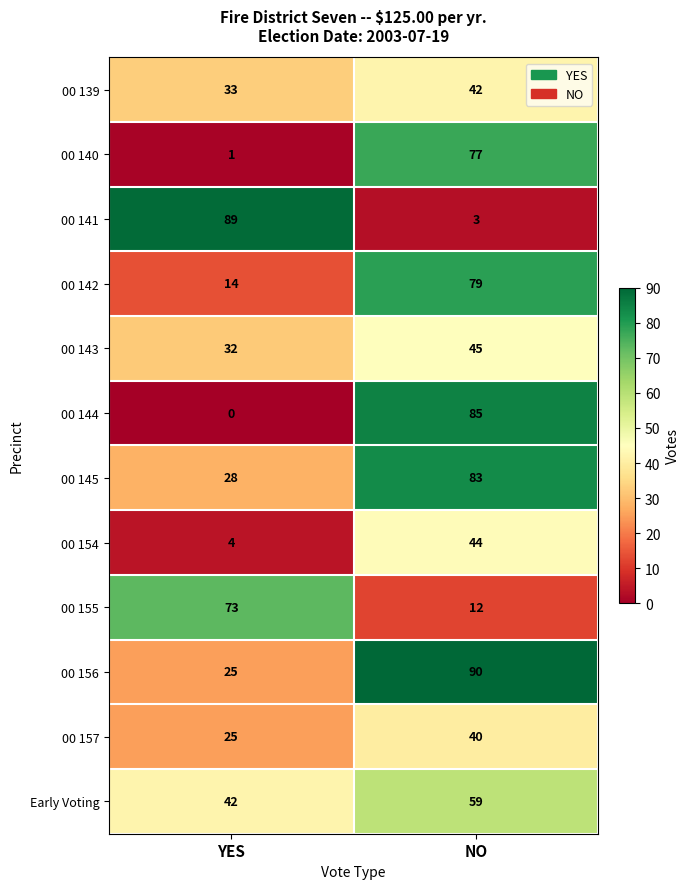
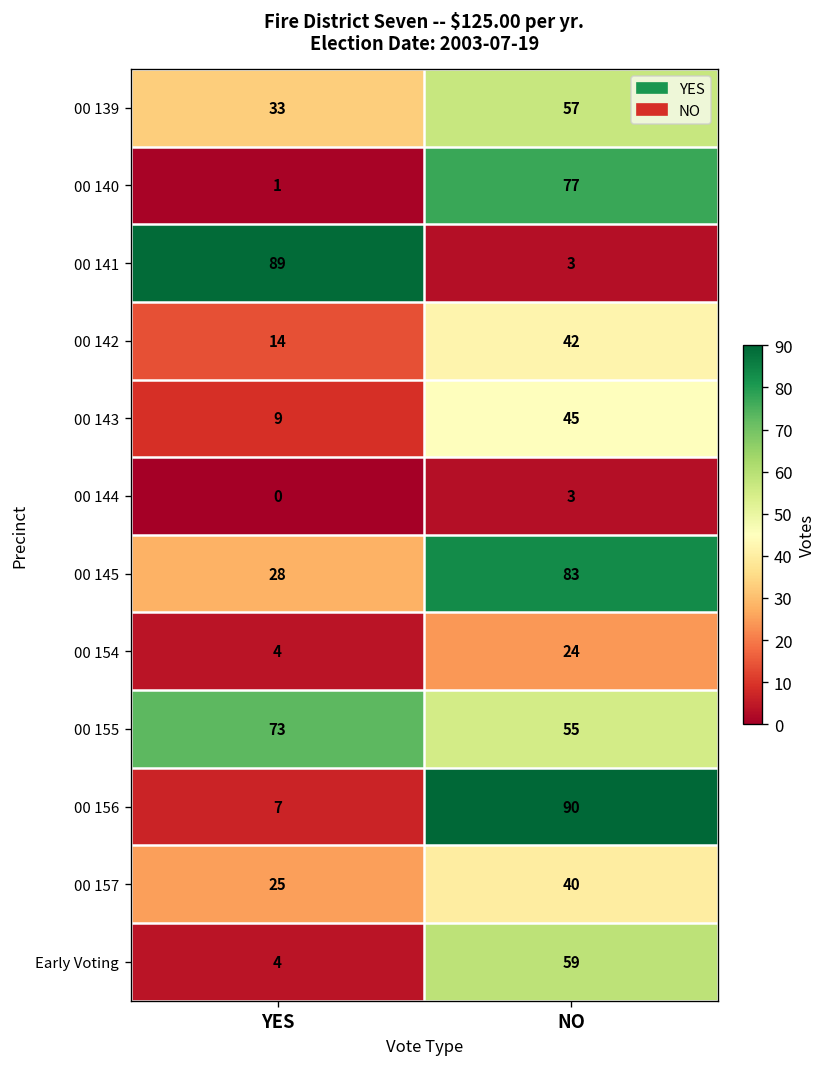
00 139, NO: 42 -> 57
00 142, NO: 79 -> 42
00 143, YES: 32 -> 9
00 144, NO: 85 -> 3
00 154, NO: 44 -> 24
00 155, NO: 12 -> 55
00 156, YES: 25 -> 7
Early Voting, YES: 42 -> 4
